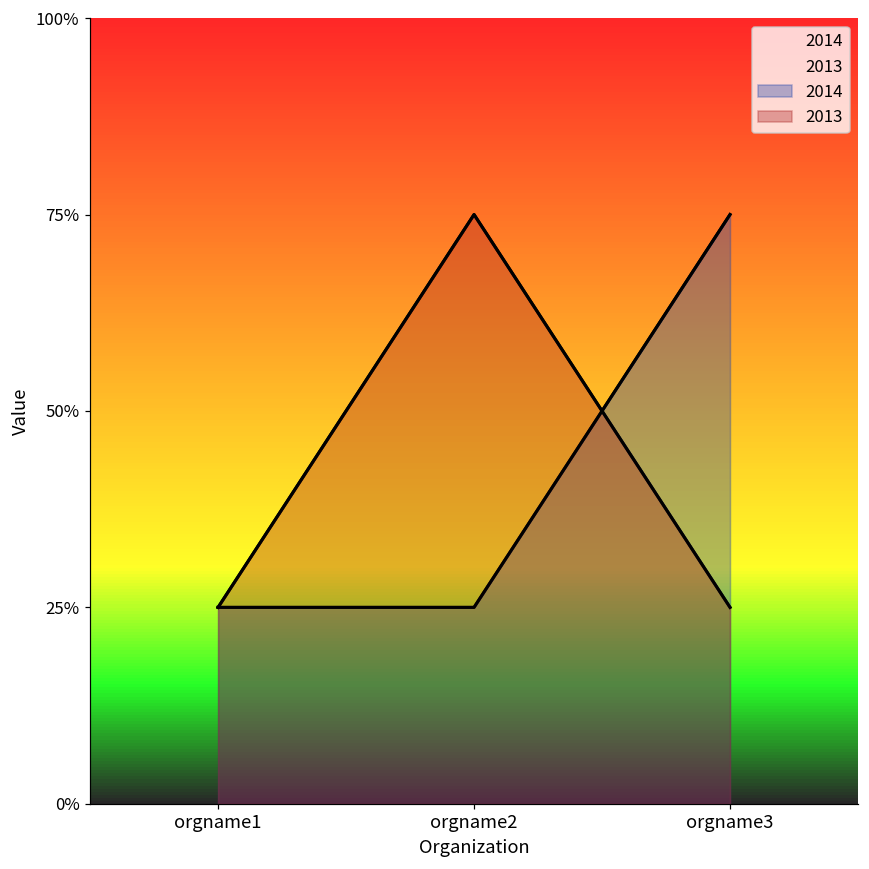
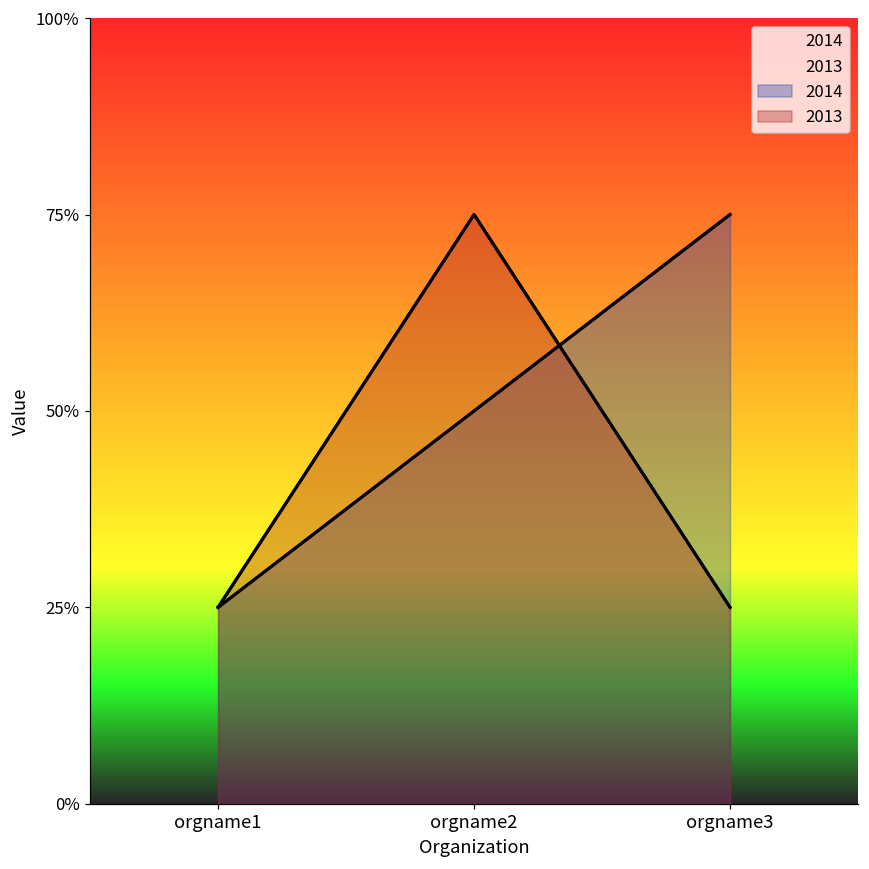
2014, orgname2: 25% -> 50%
